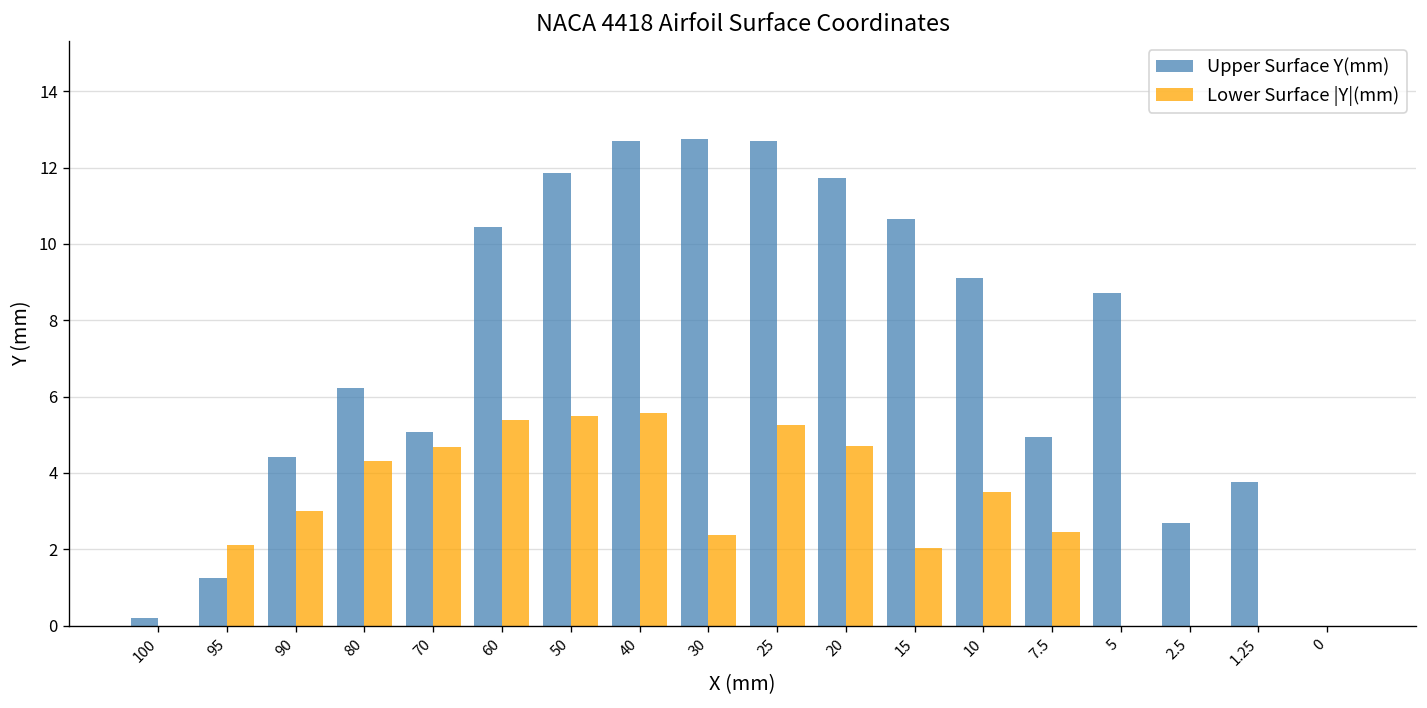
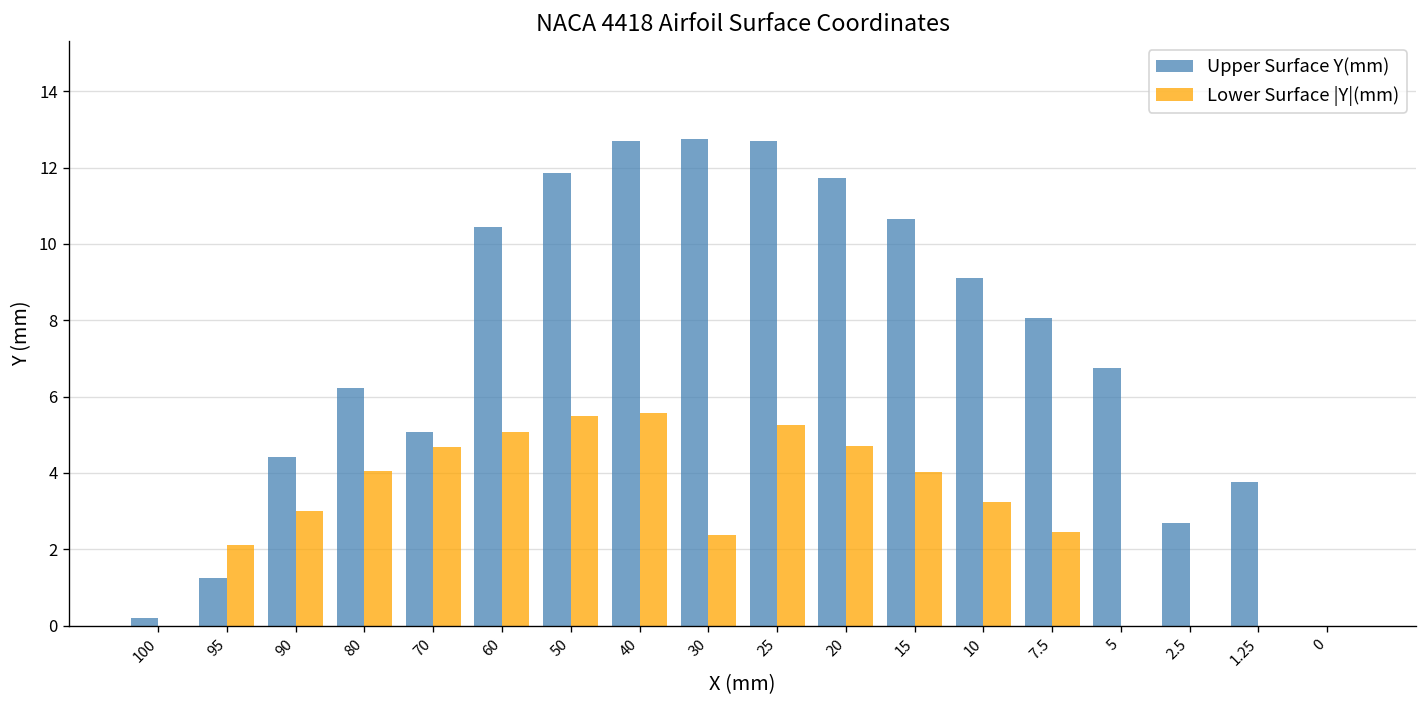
Lower Surface |Y|(mm), 80: 4.3 -> 4.1
Lower Surface |Y|(mm), 60: 5.4 -> 5.1
Lower Surface |Y|(mm), 15: 2.0 -> 4.0
Lower Surface |Y|(mm), 10: 3.5 -> 3.2
Upper Surface Y(mm), 7.5: 4.9 -> 8.1
Upper Surface Y(mm), 5: 8.7 -> 6.8
